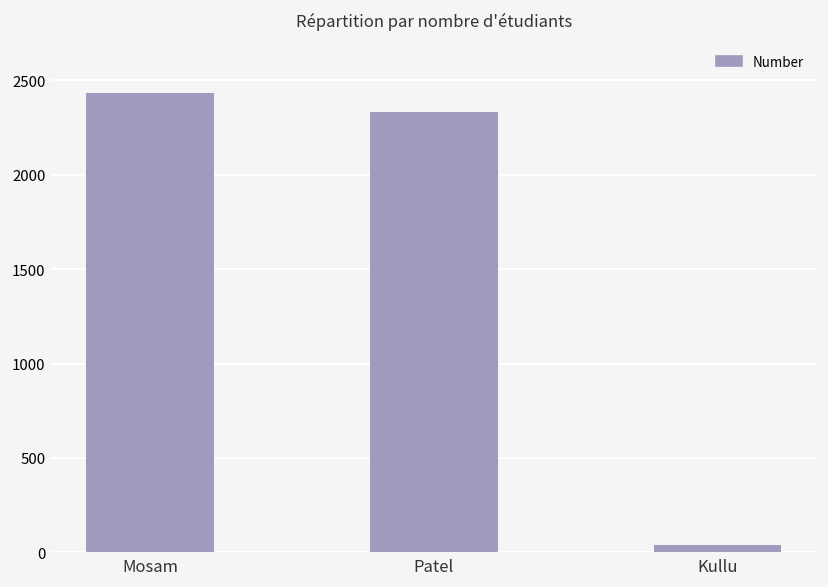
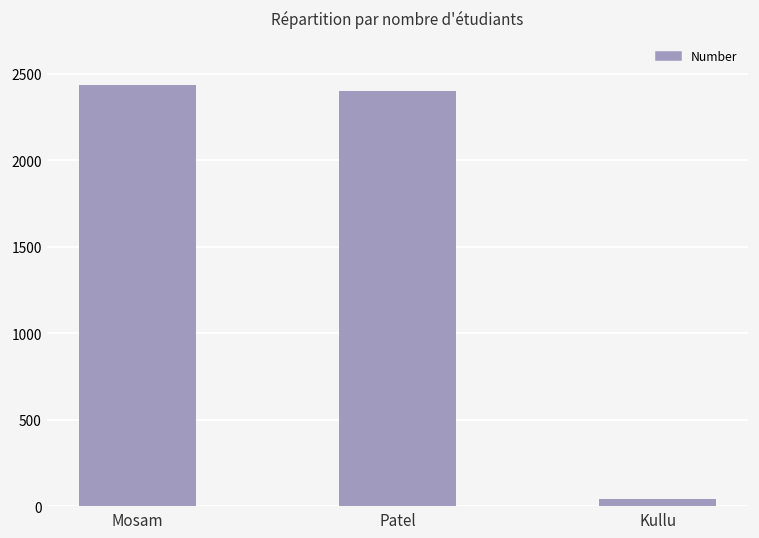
Patel: 2330 -> 2400
